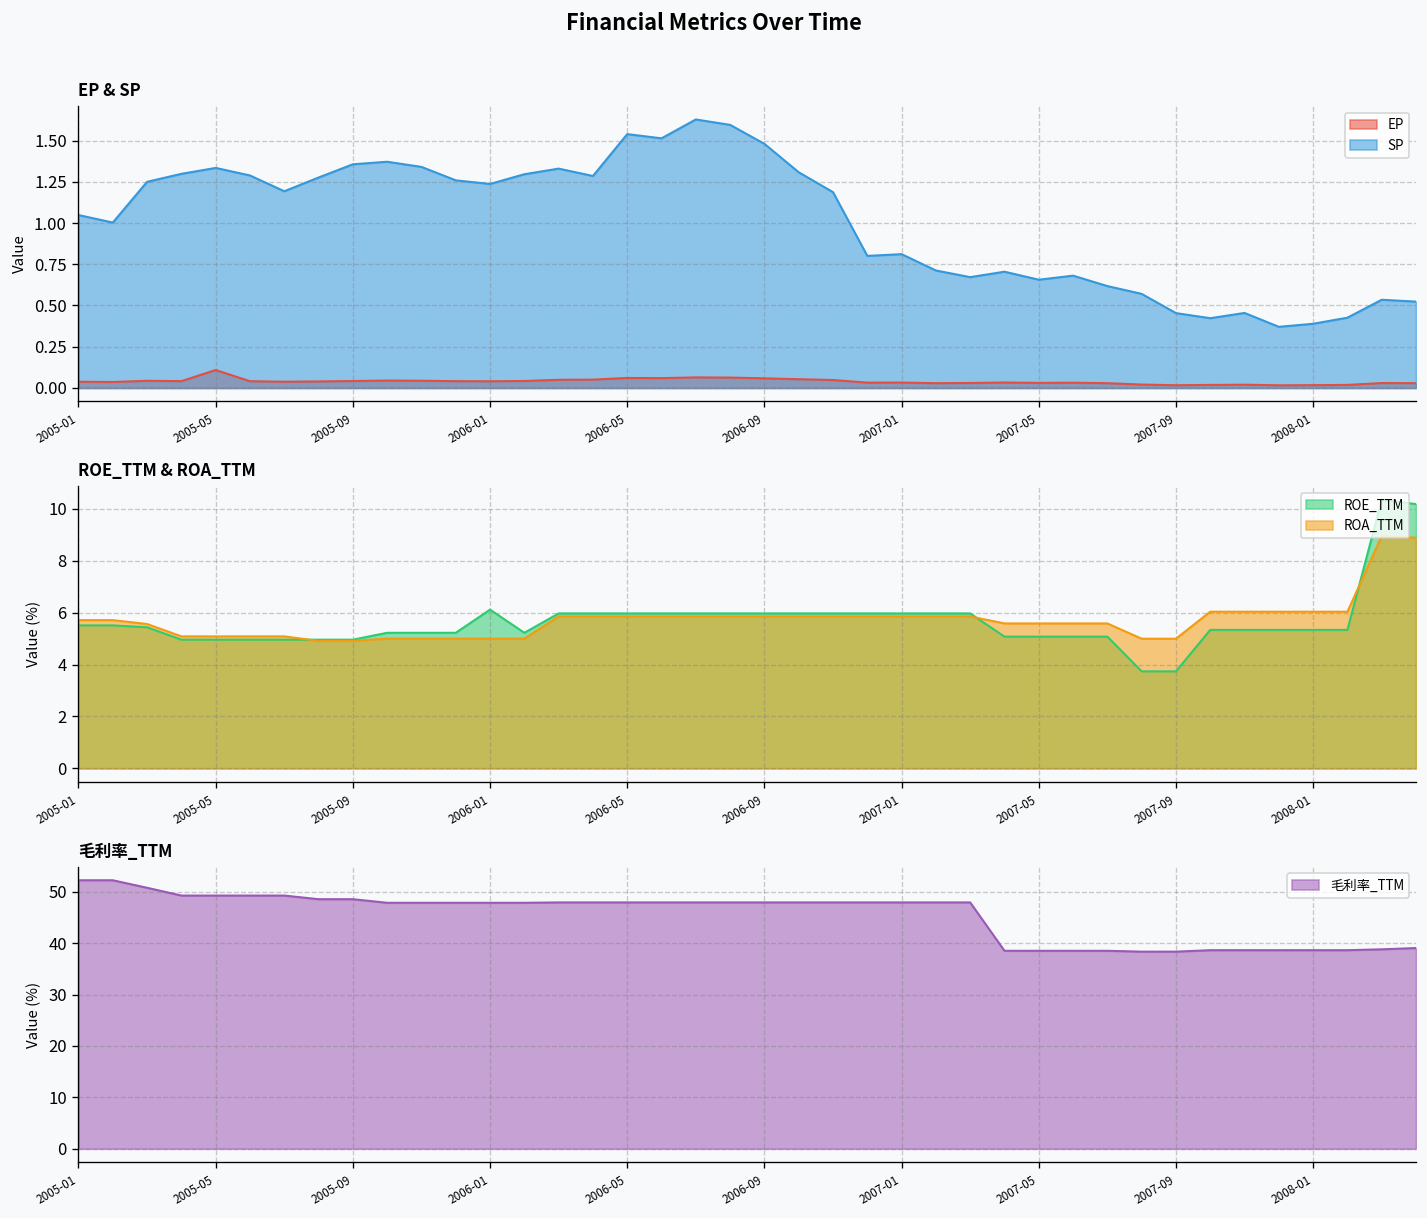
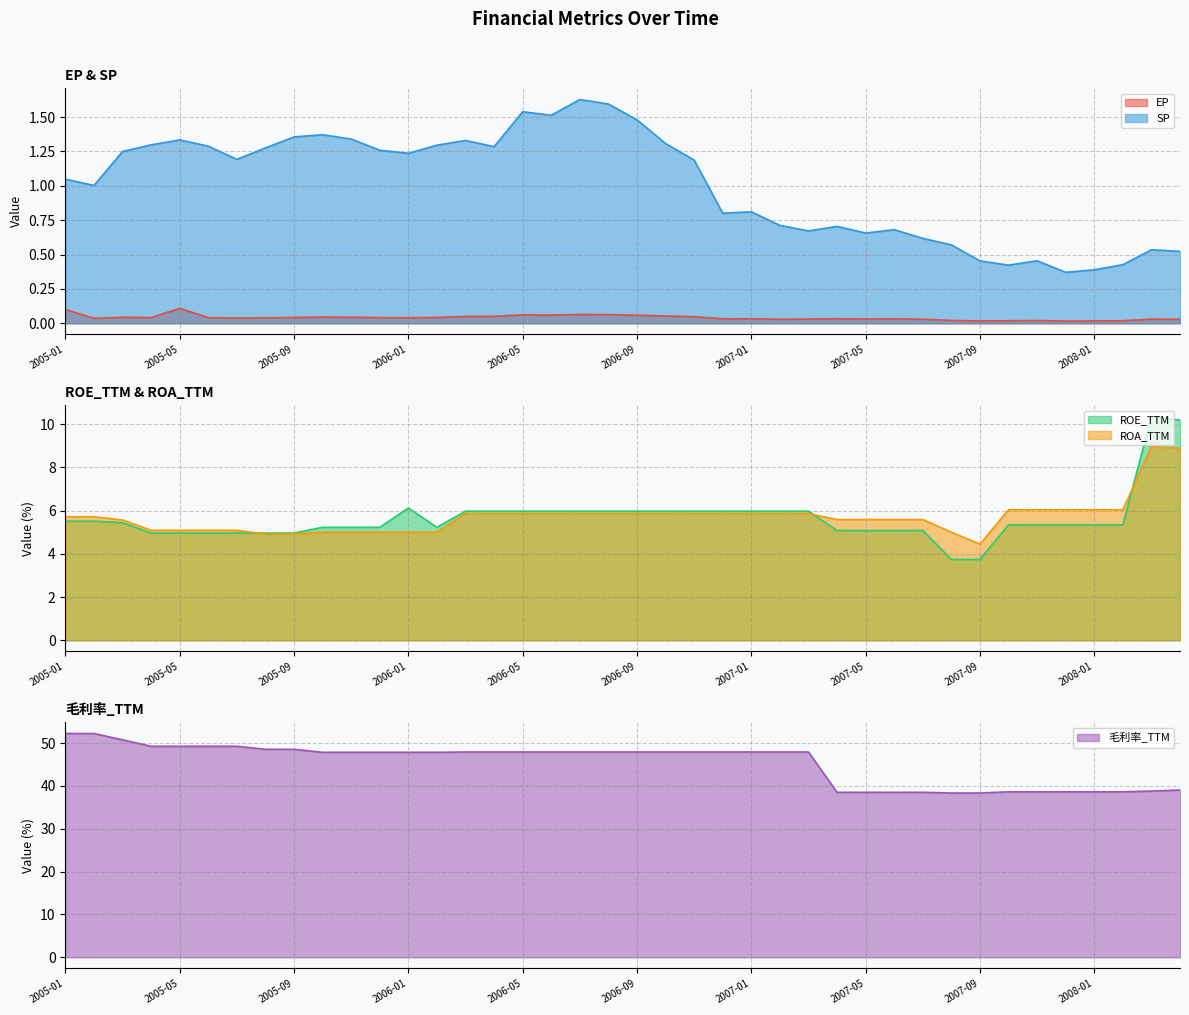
EP & SP, EP, 2005-01: 0.04 -> 0.10
ROE_TTM & ROA_TTM, ROA_TTM, 2007-09: 5.0 -> 4.5
